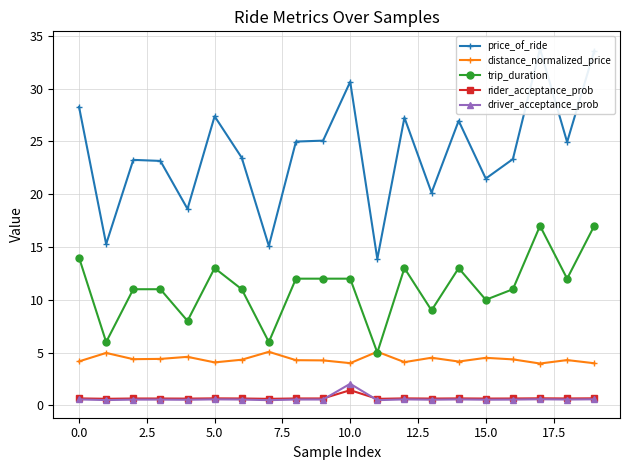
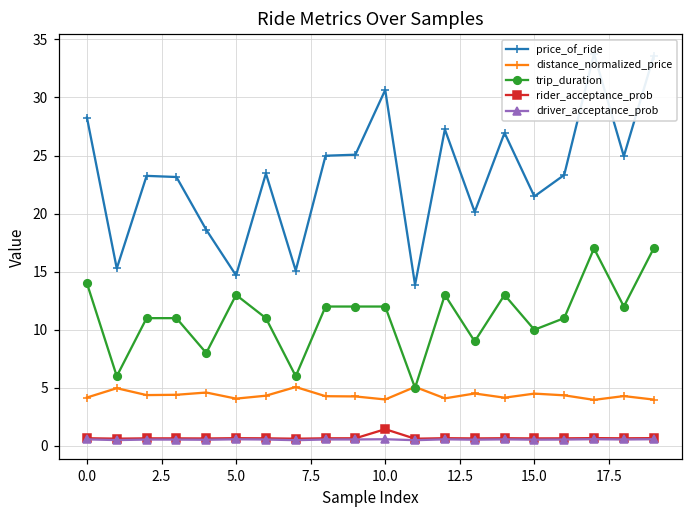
price_of_ride, 5.0: 27.4 -> 14.7
driver_acceptance_prob, 10.0: 2.0 -> 0.6
